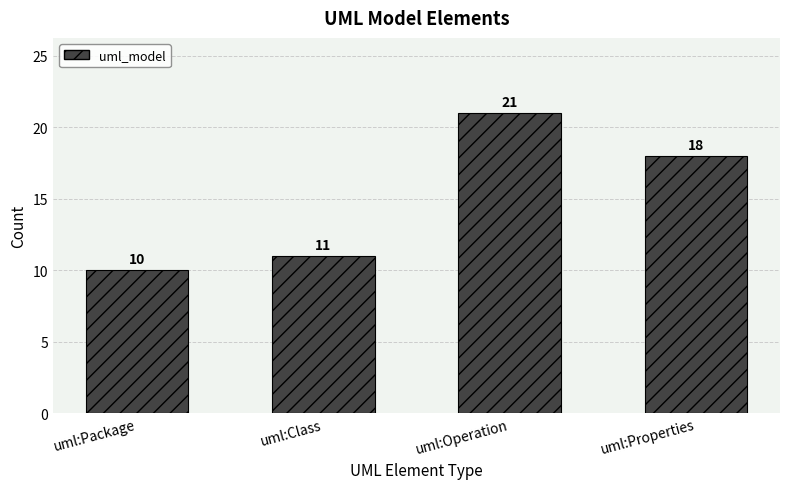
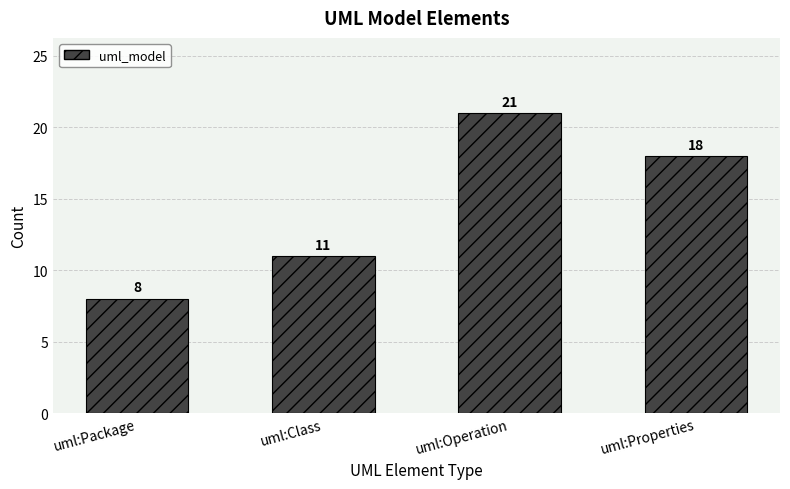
uml:Package: 10 -> 8
